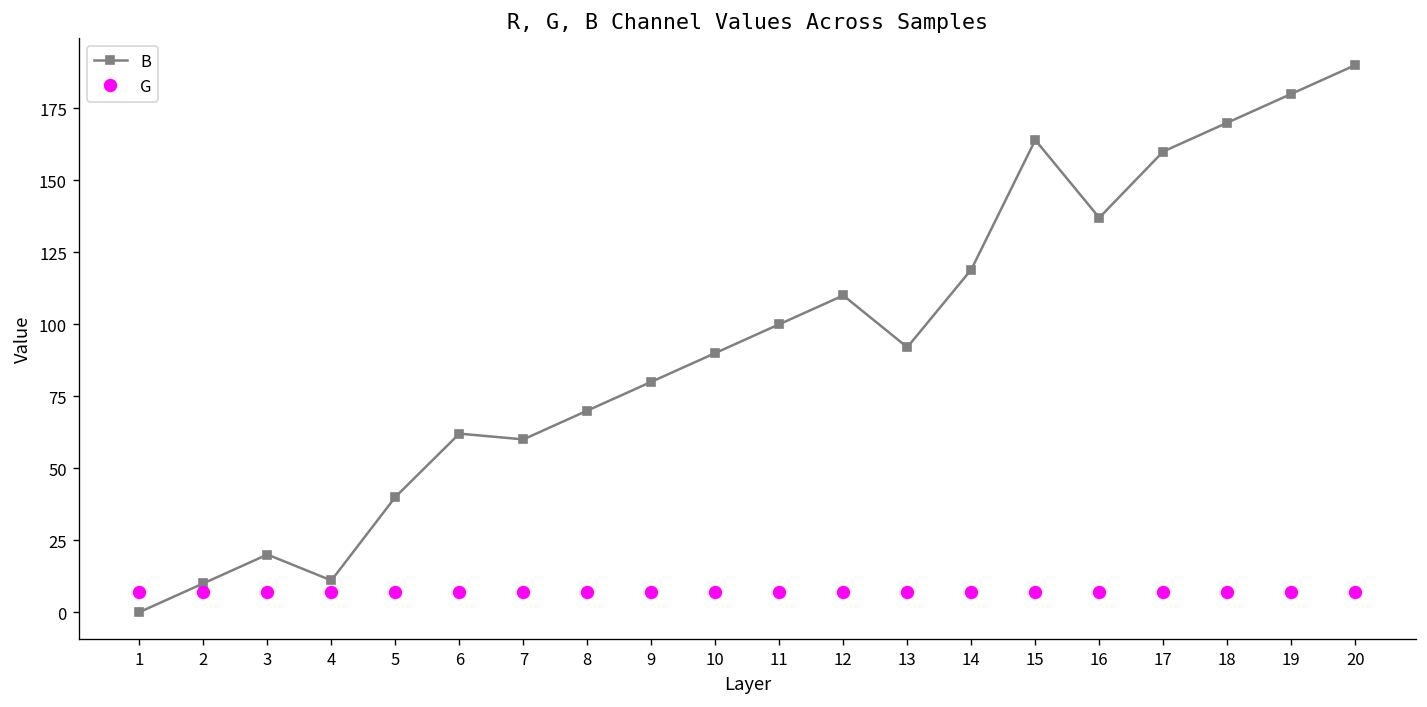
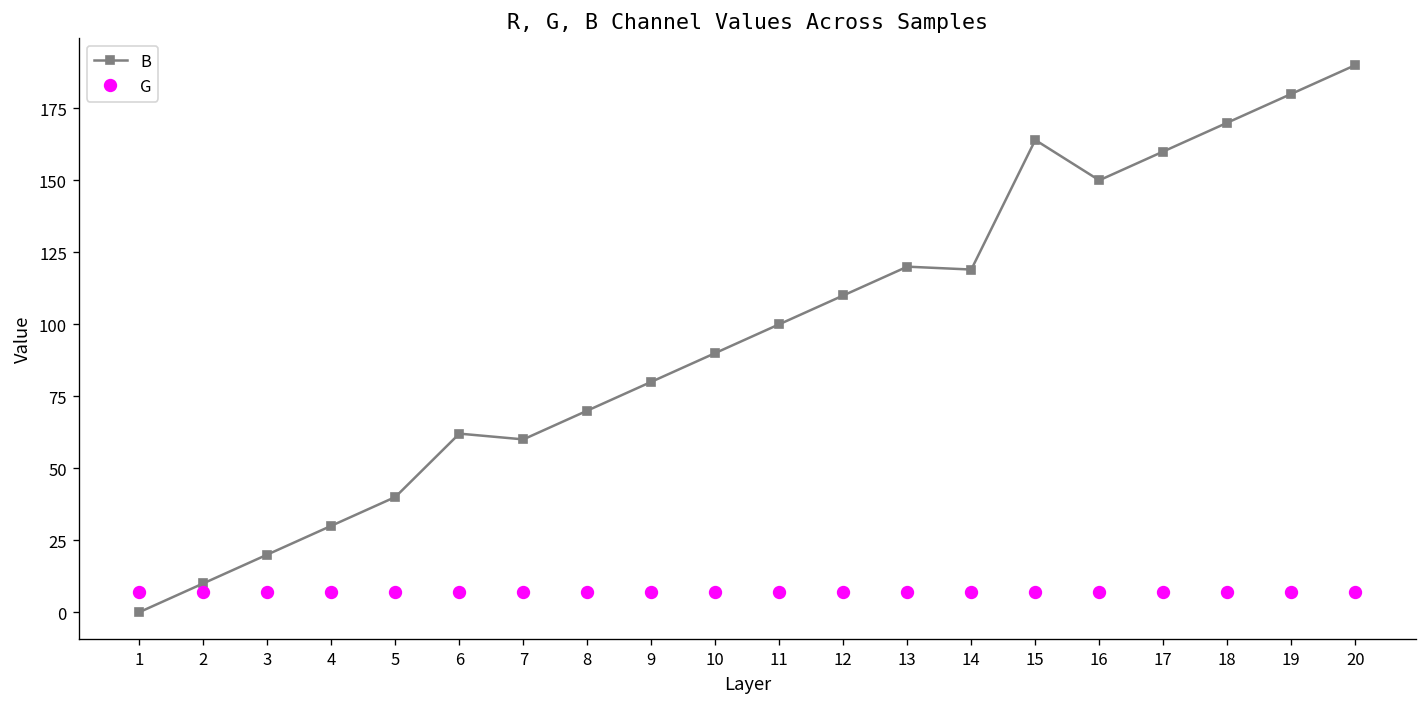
B, 4: 11 -> 30
B, 13: 92 -> 120
B, 16: 137 -> 150
